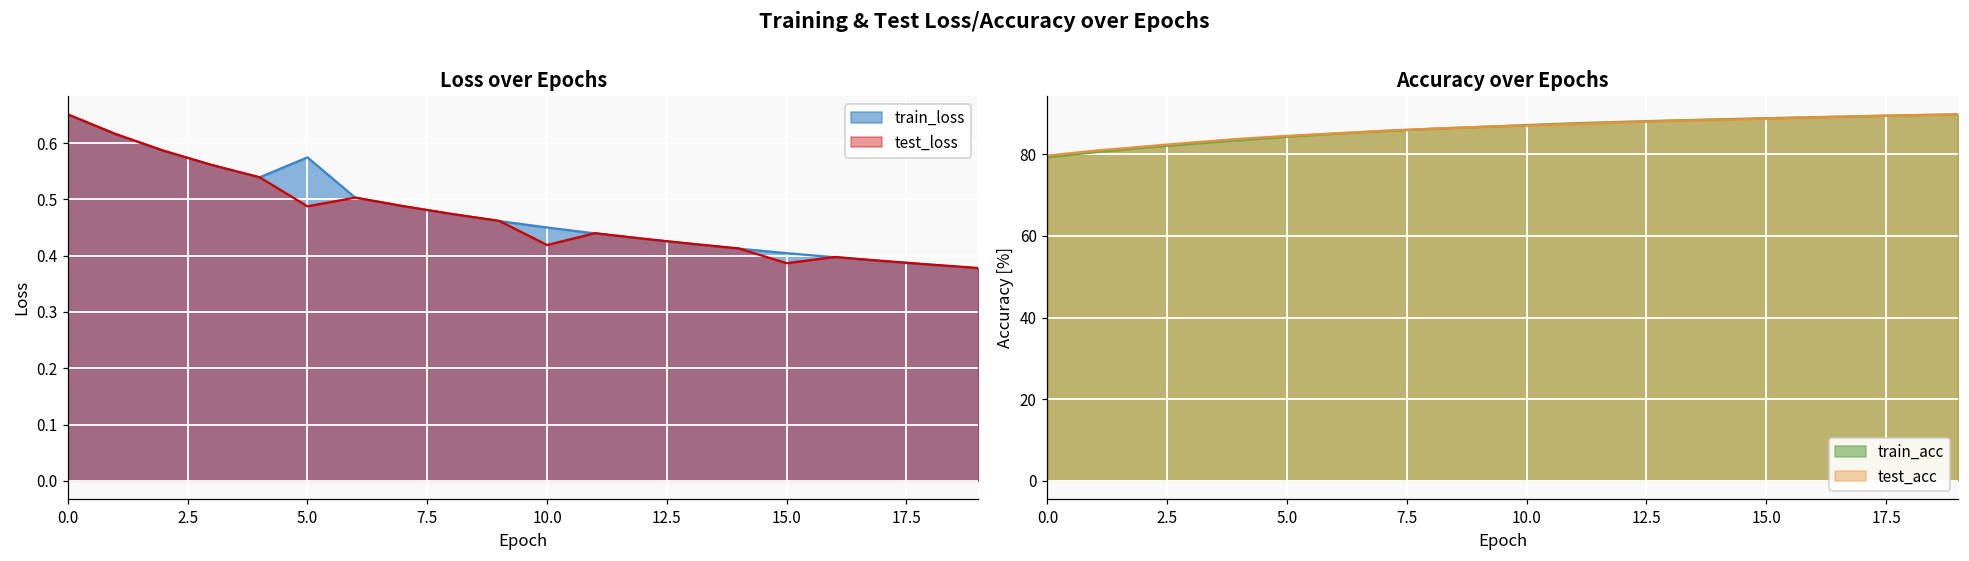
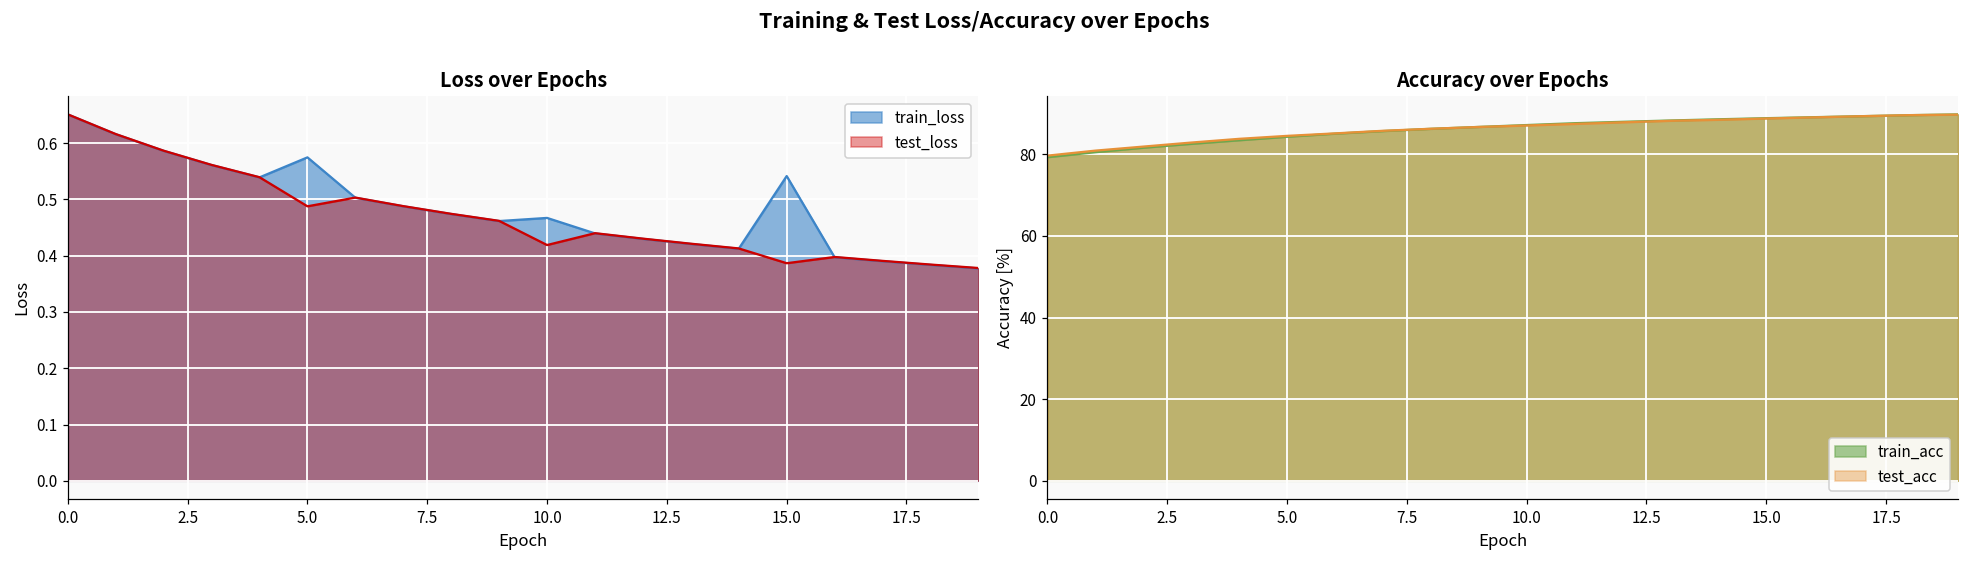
Loss over Epochs, train_loss, 10.0: 0.45 -> 0.47
Loss over Epochs, train_loss, 15.0: 0.40 -> 0.54
